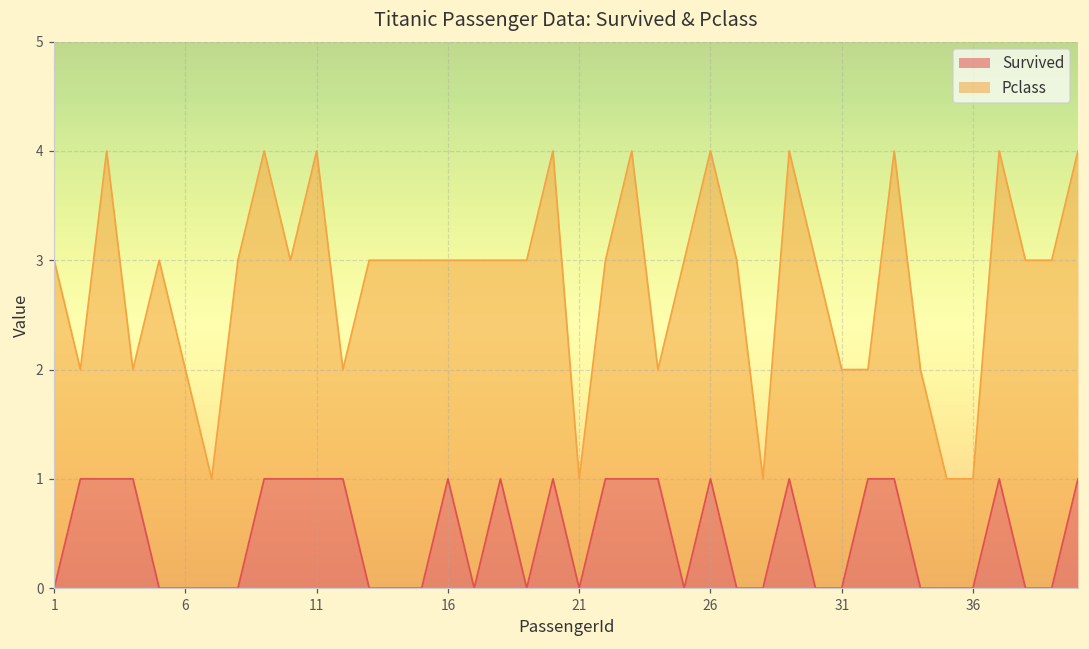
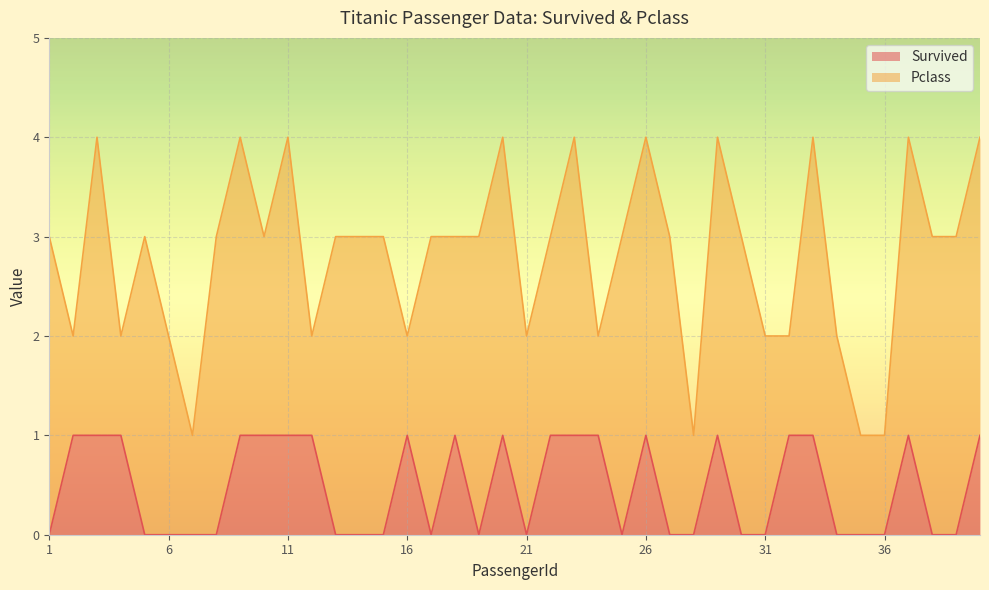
Pclass, 16: 2 -> 1
Pclass, 21: 1 -> 2
